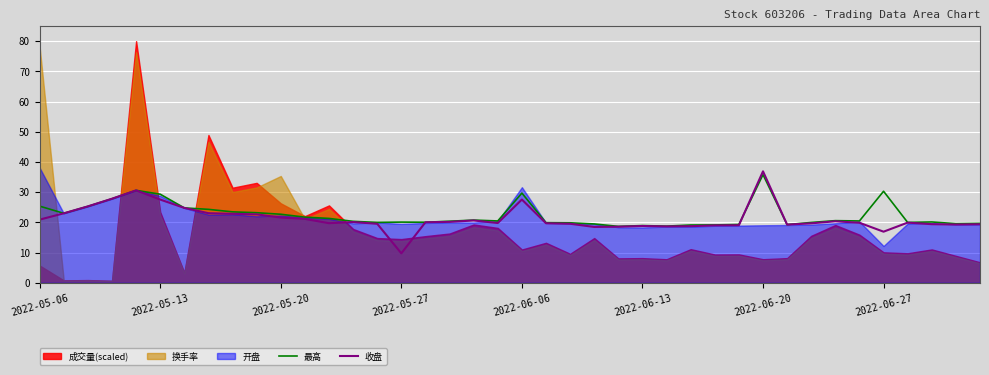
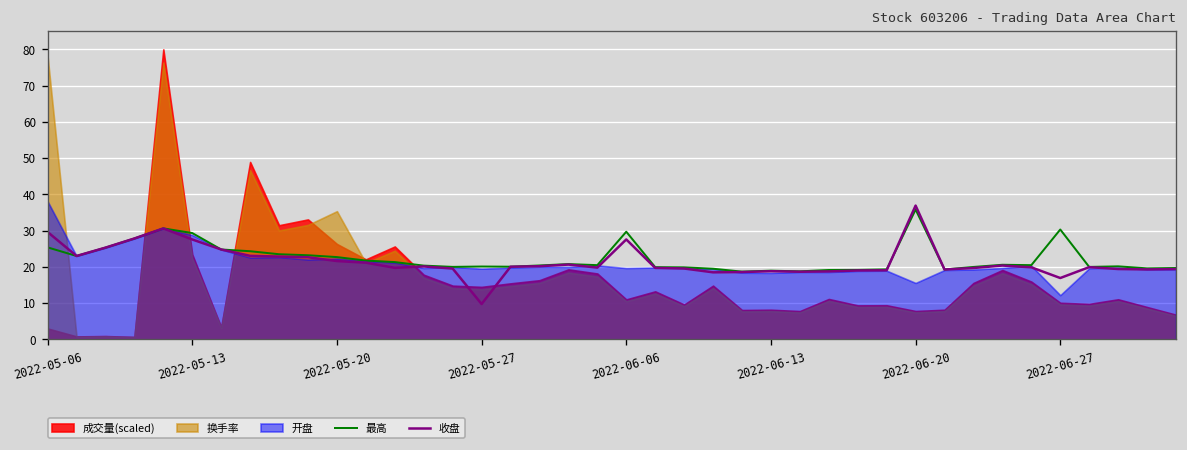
成交量(scaled), 2022-05-06: 6 -> 3
收盘, 2022-05-06: 21 -> 30
开盘, 2022-06-06: 32 -> 20
开盘, 2022-06-20: 19 -> 16
